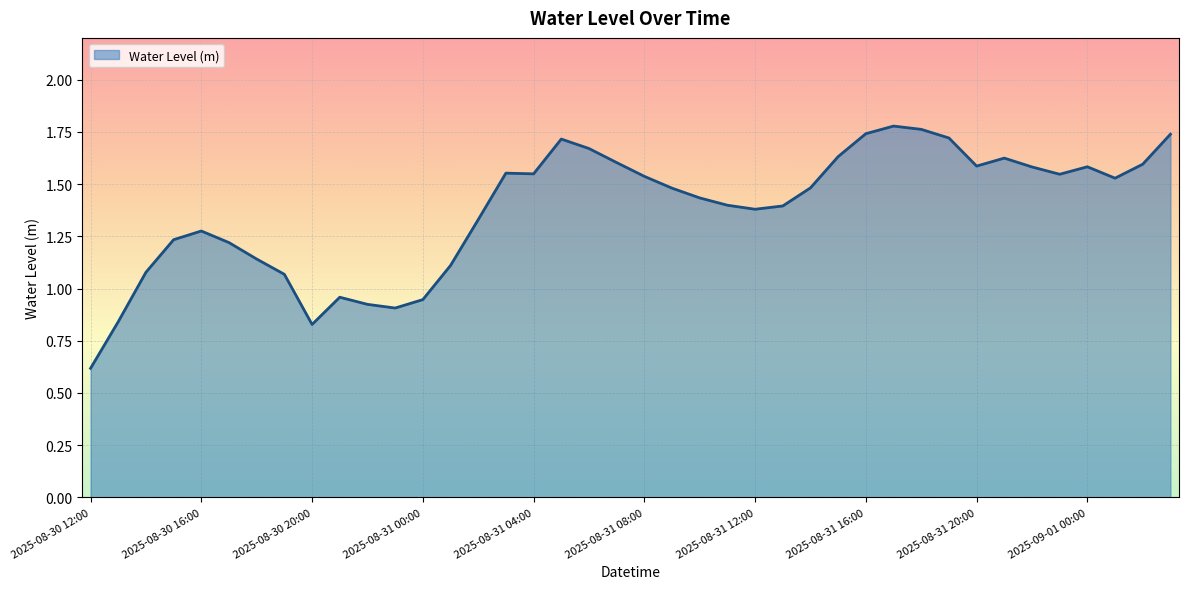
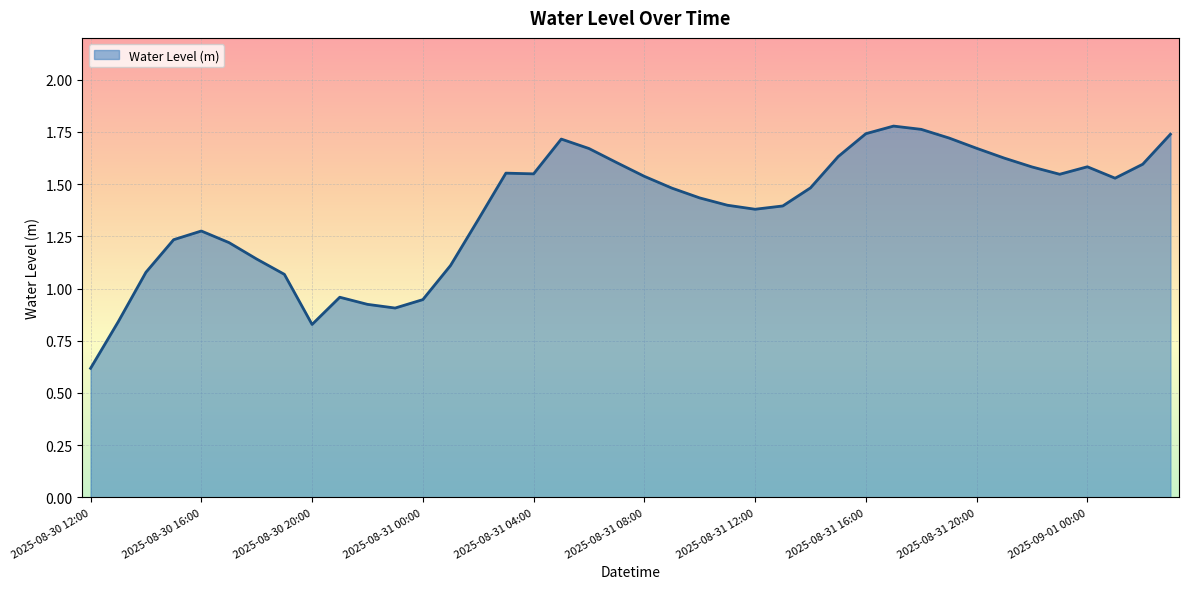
2025-08-31 20:00: 1.59 -> 1.67
